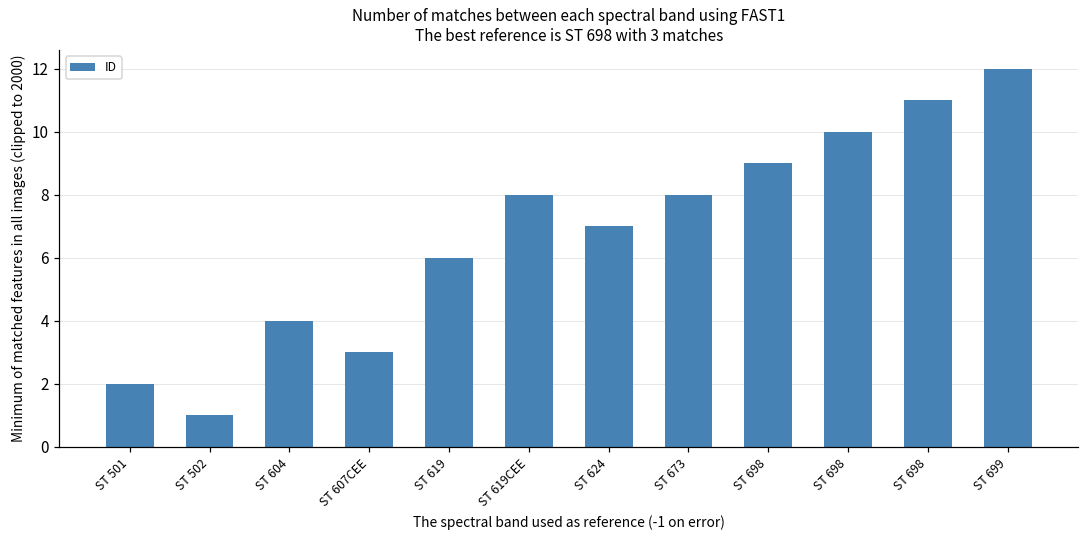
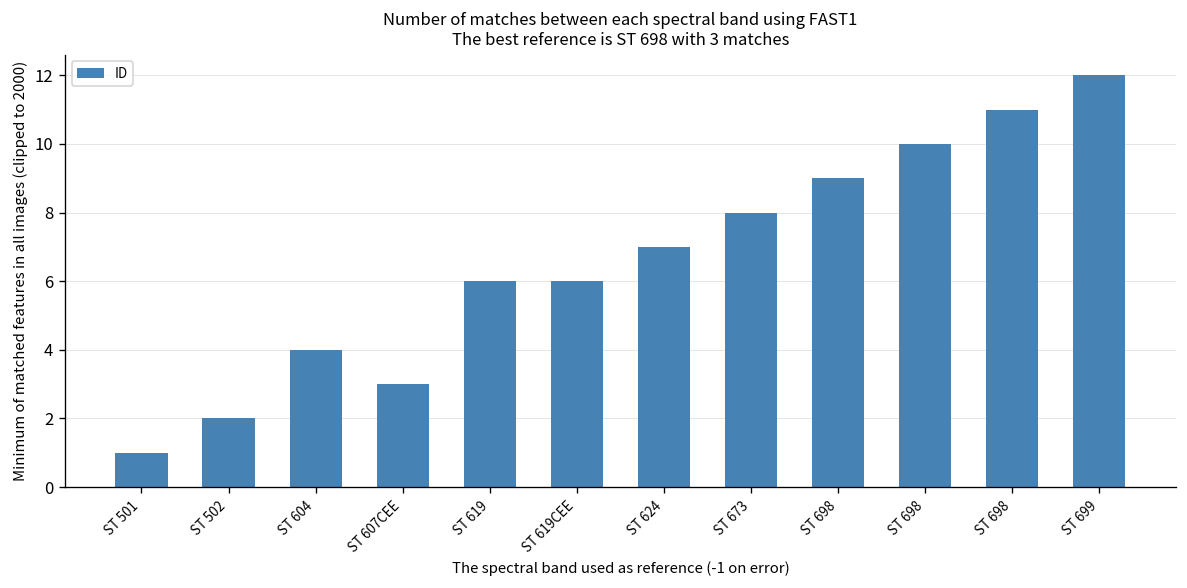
ST 501: 2 -> 1
ST 502: 1 -> 2
ST 619CEE: 8 -> 6
